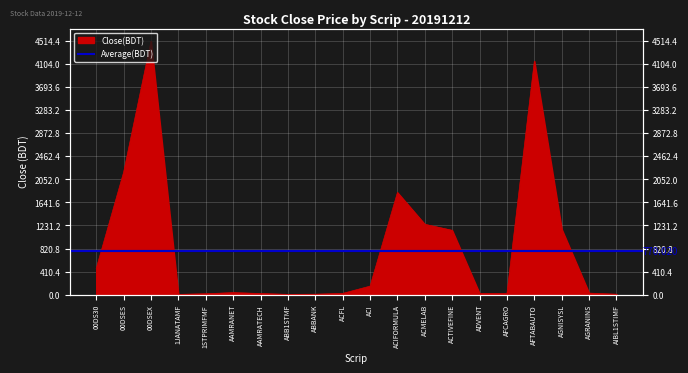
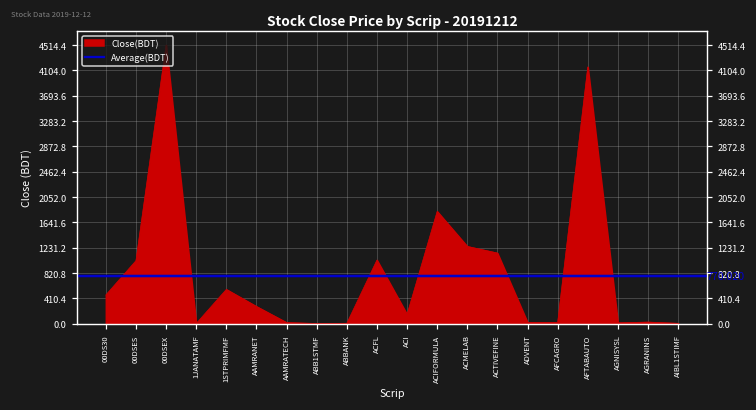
00DSES: 2200 -> 1000
1STPRIMFMF: 0 -> 600
AAMRANET: 0 -> 300
ACFL: 0 -> 1000
AGNISYSL: 1200 -> 0
